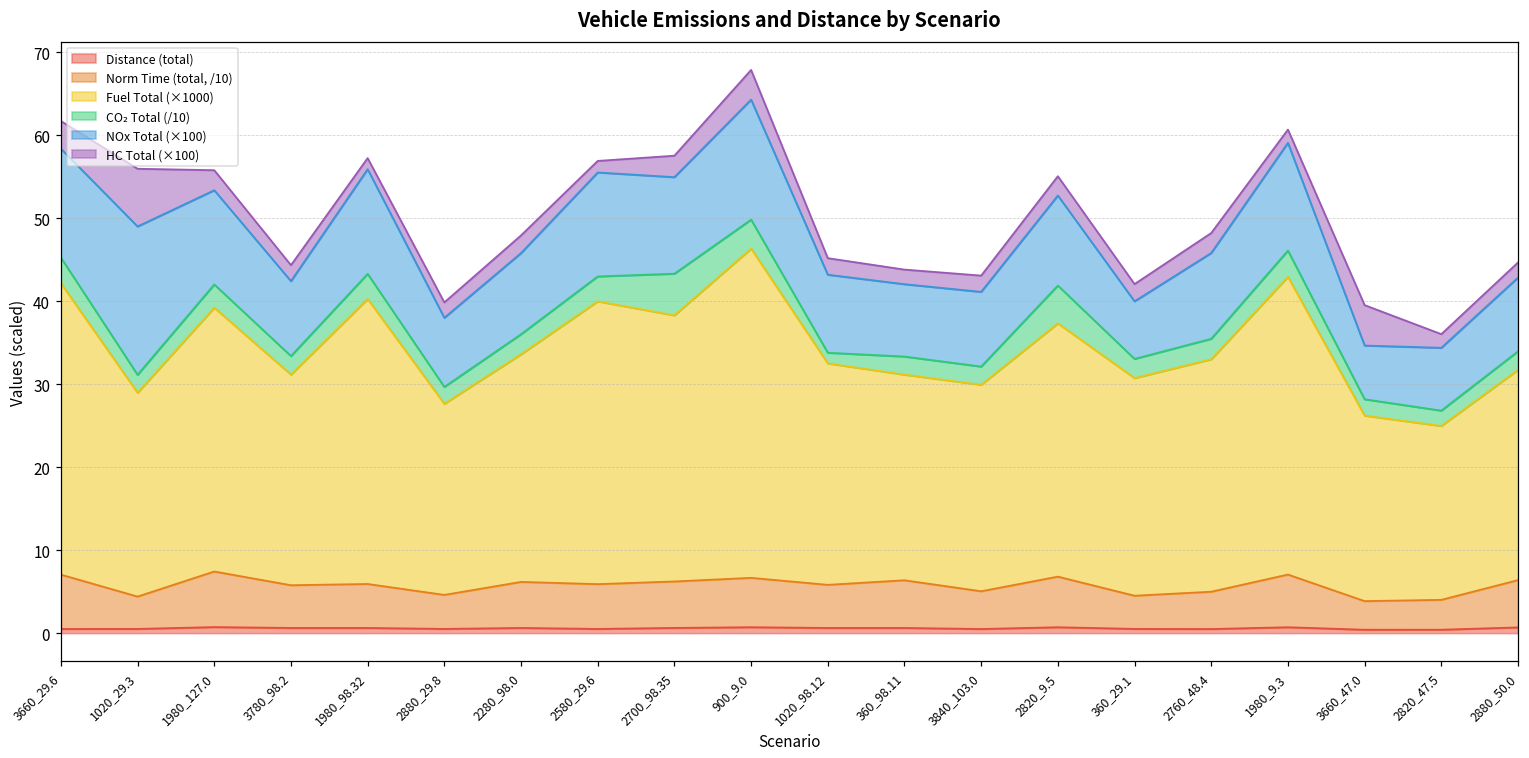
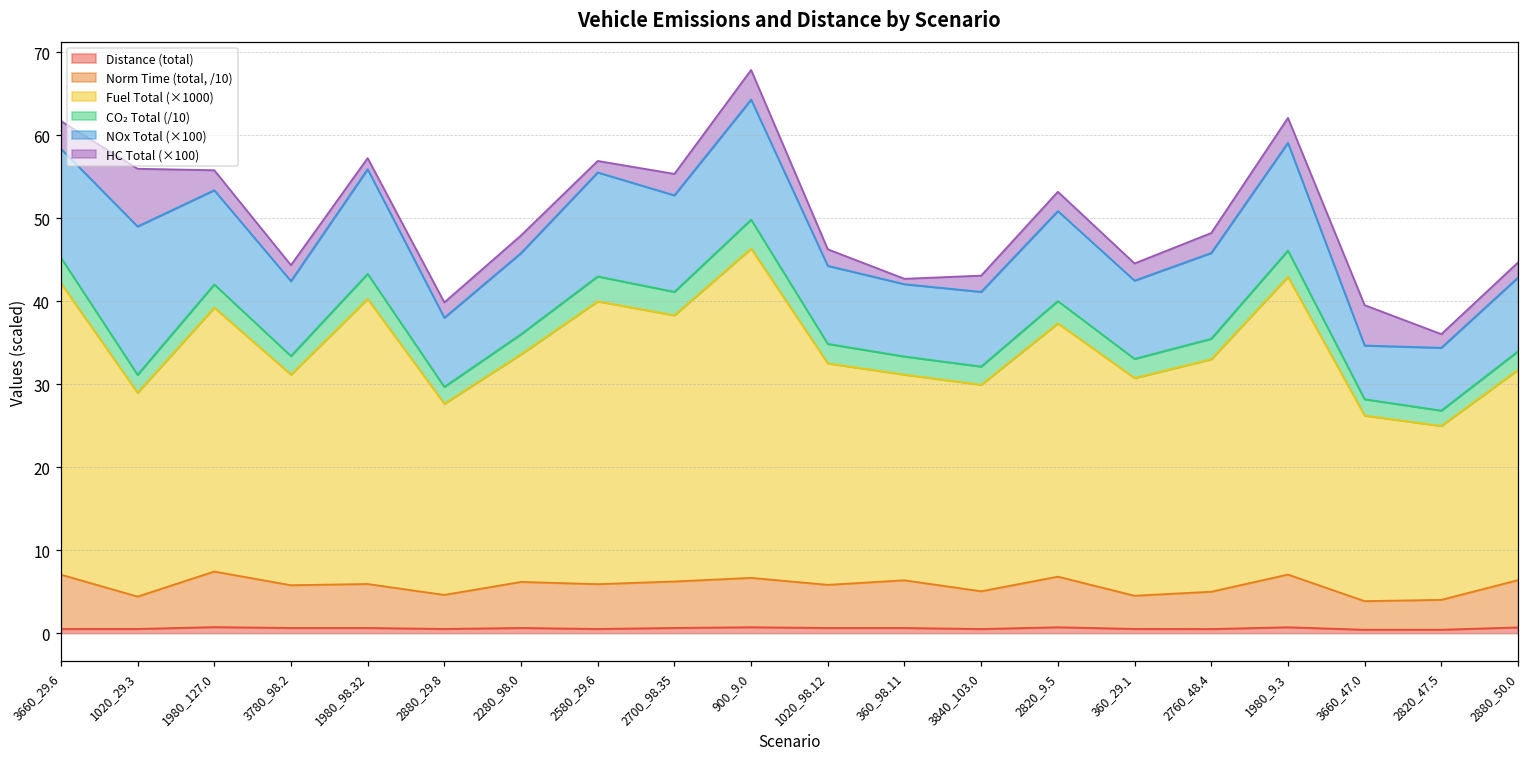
CO₂ Total (/10), 2700_98.35: 5 -> 3
CO₂ Total (/10), 1020_98.12: 1 -> 2
HC Total (×100), 360_98.11: 2 -> 1
CO₂ Total (/10), 2820_9.5: 5 -> 3
NOx Total (×100), 360_29.1: 7 -> 9
HC Total (×100), 1980_9.3: 2 -> 3
